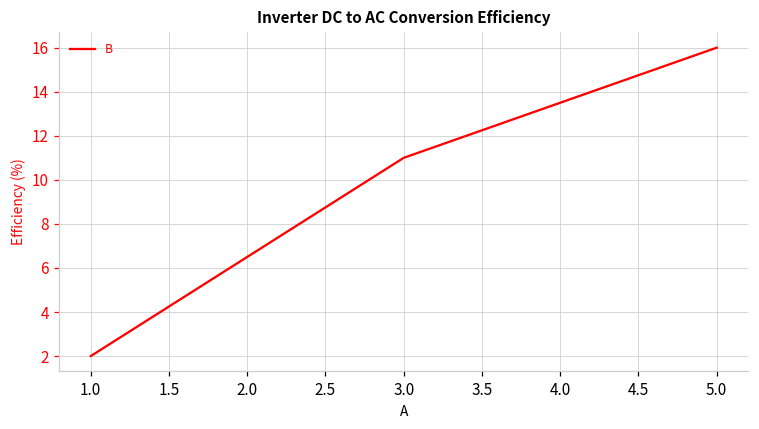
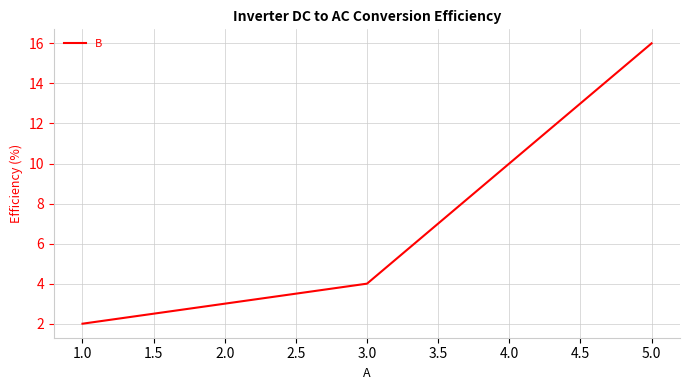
3.0: 11 -> 4
